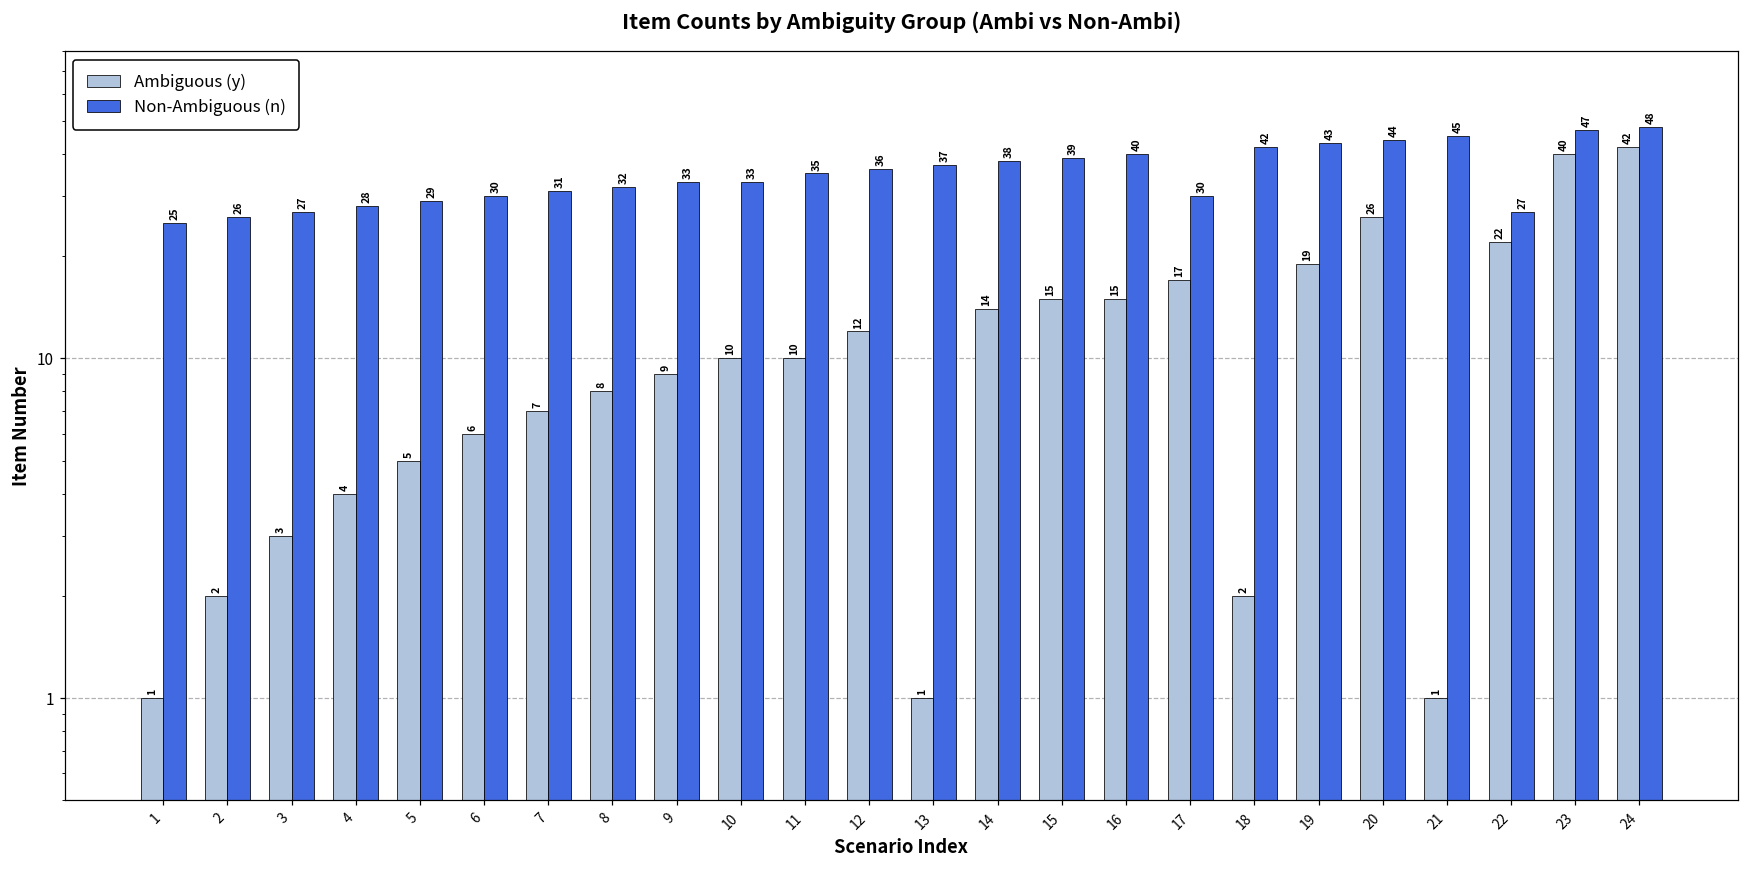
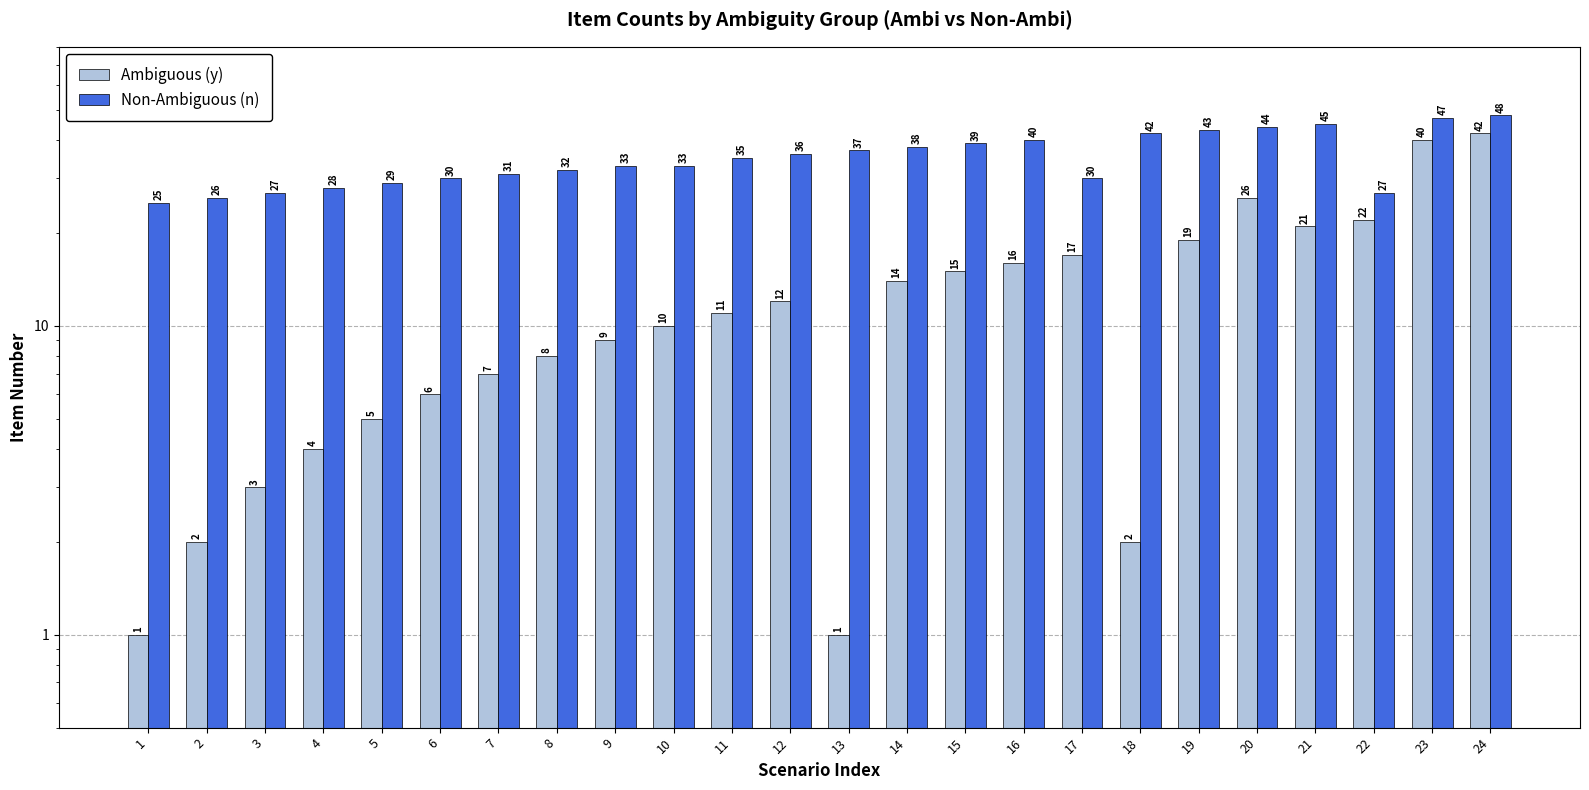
Ambiguous (y), 11: 10 -> 11
Ambiguous (y), 16: 15 -> 16
Ambiguous (y), 21: 1 -> 21
